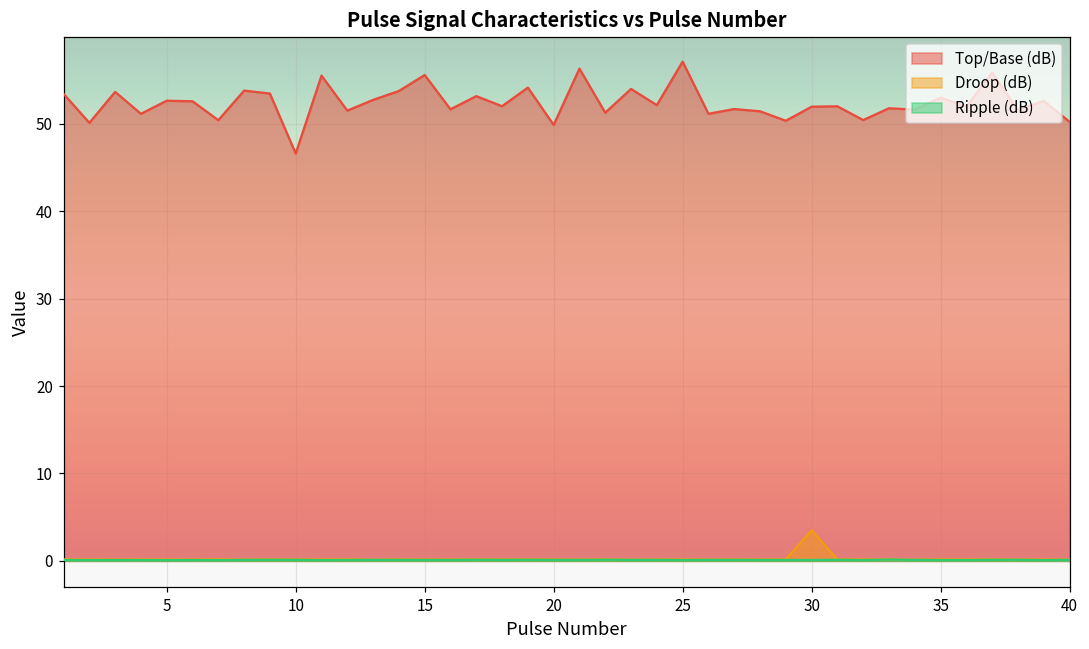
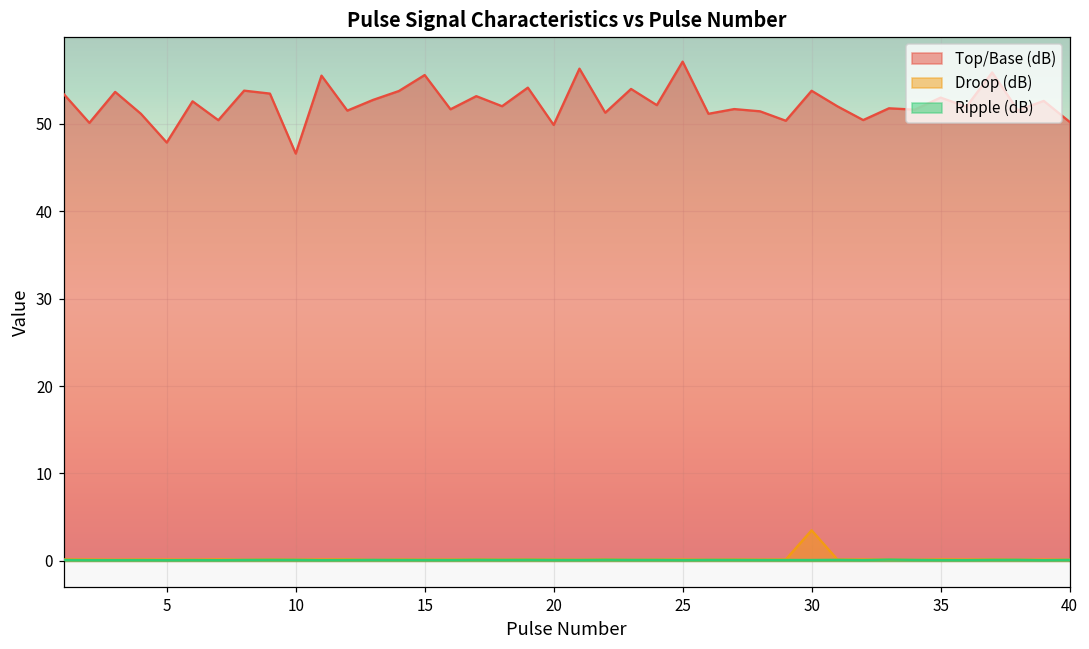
Top/Base (dB), 5: 53 -> 48
Top/Base (dB), 30: 52 -> 54
